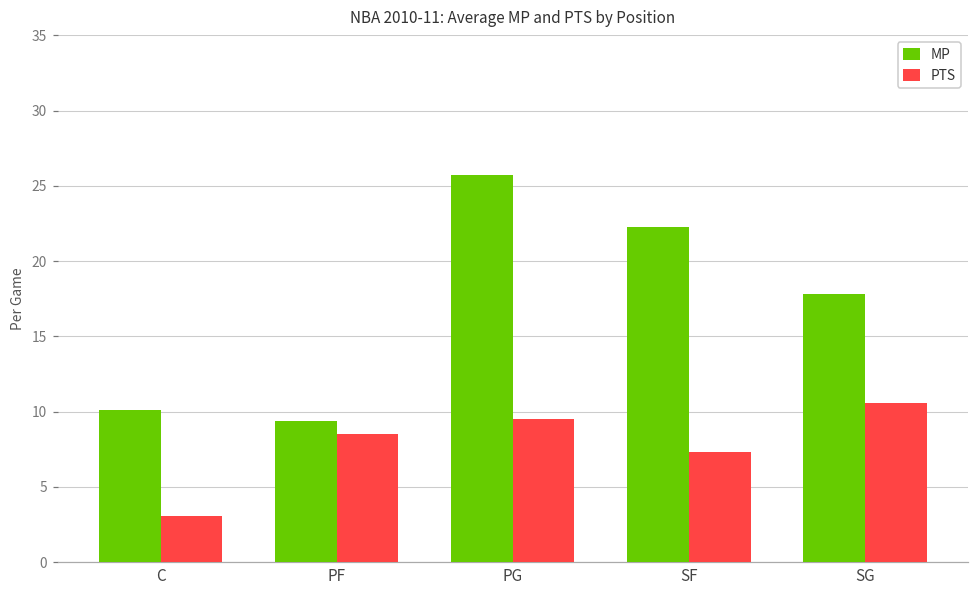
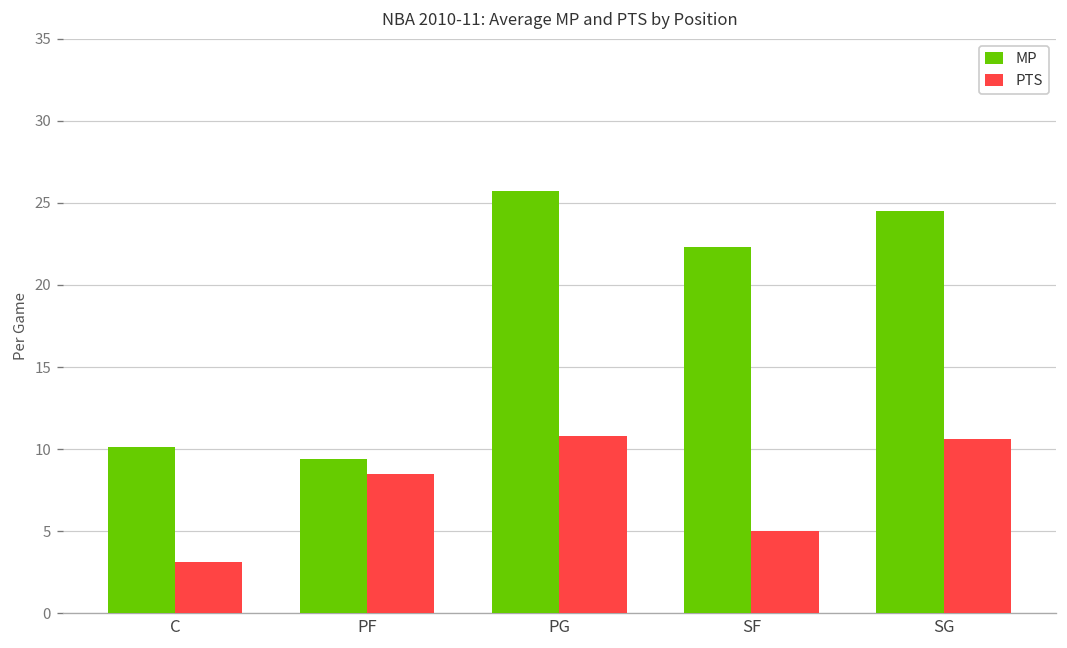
PTS, PG: 9.5 -> 10.8
PTS, SF: 7.3 -> 5.0
MP, SG: 17.8 -> 24.5
